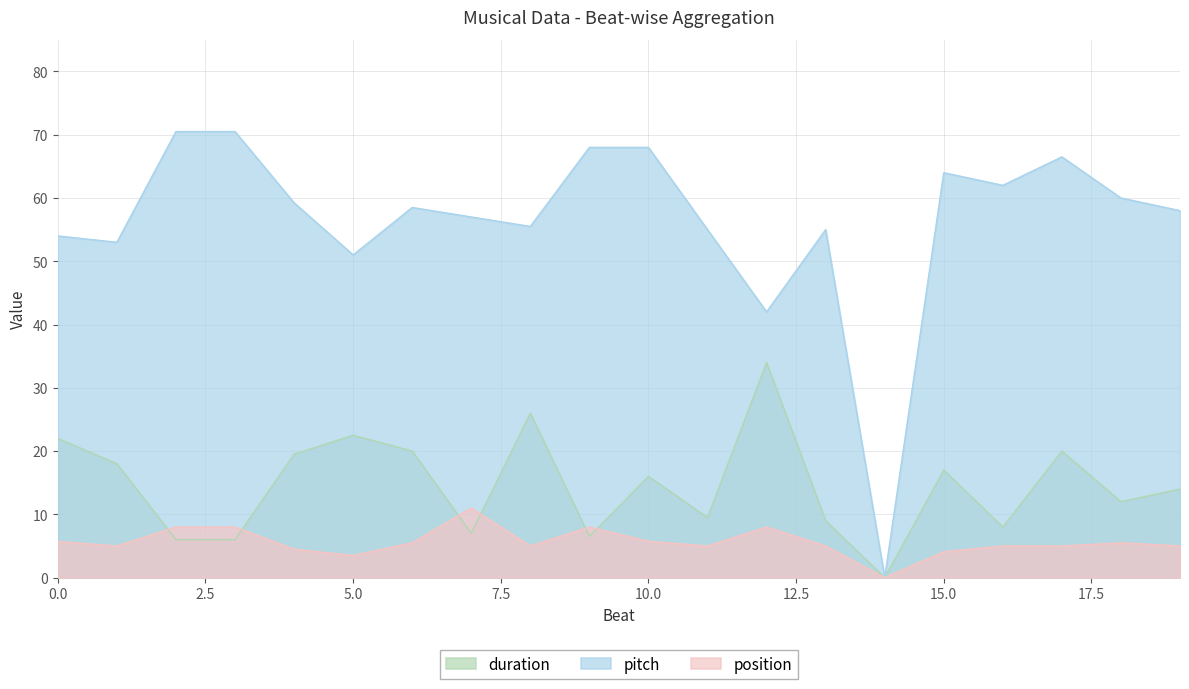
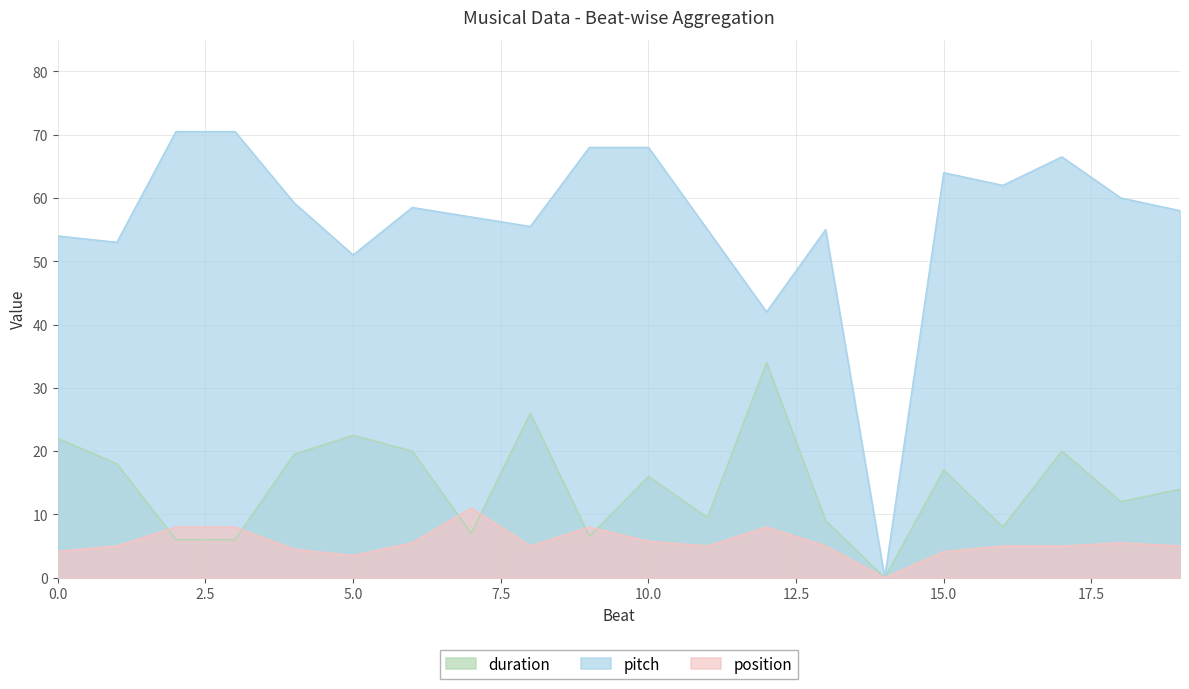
position, 0.0: 6 -> 4
